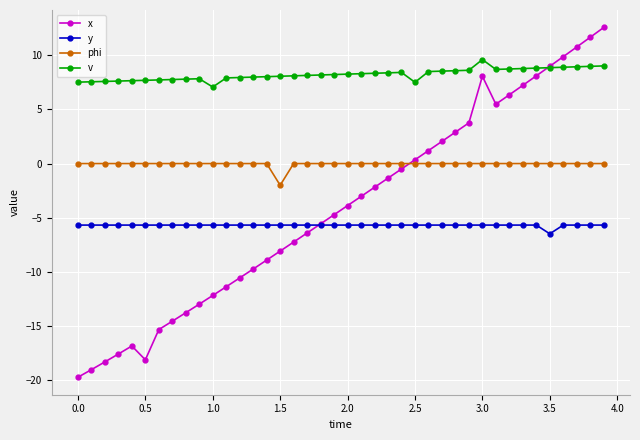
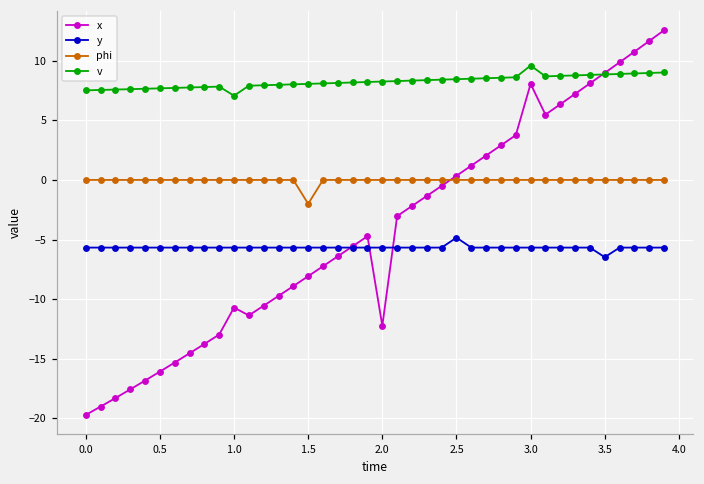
x, 0.5: -18.1 -> -16.1
x, 1.0: -12.2 -> -10.7
x, 2.0: -3.9 -> -12.2
y, 2.5: -5.7 -> -4.8
v, 2.5: 7.5 -> 8.4
